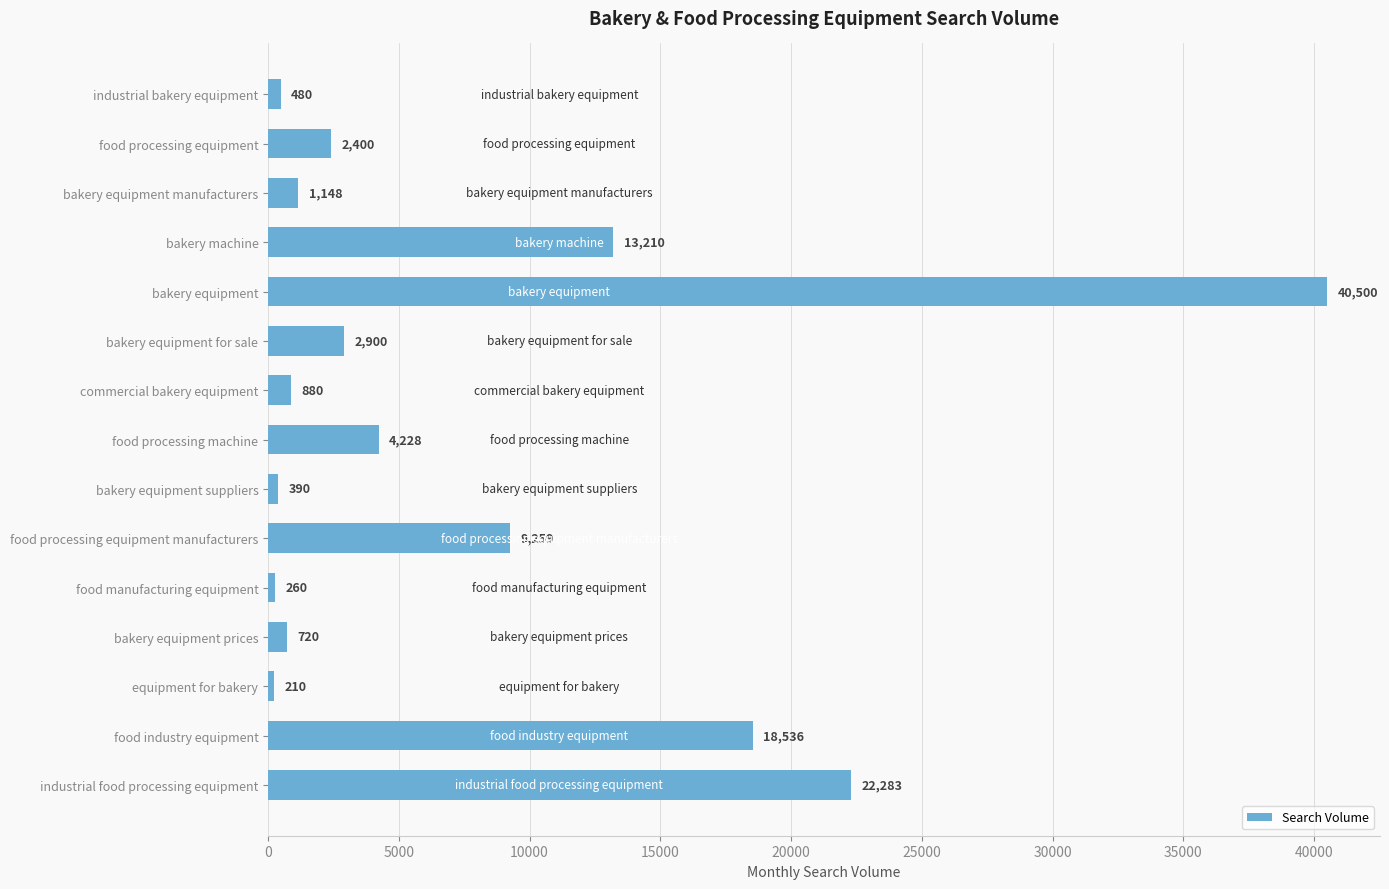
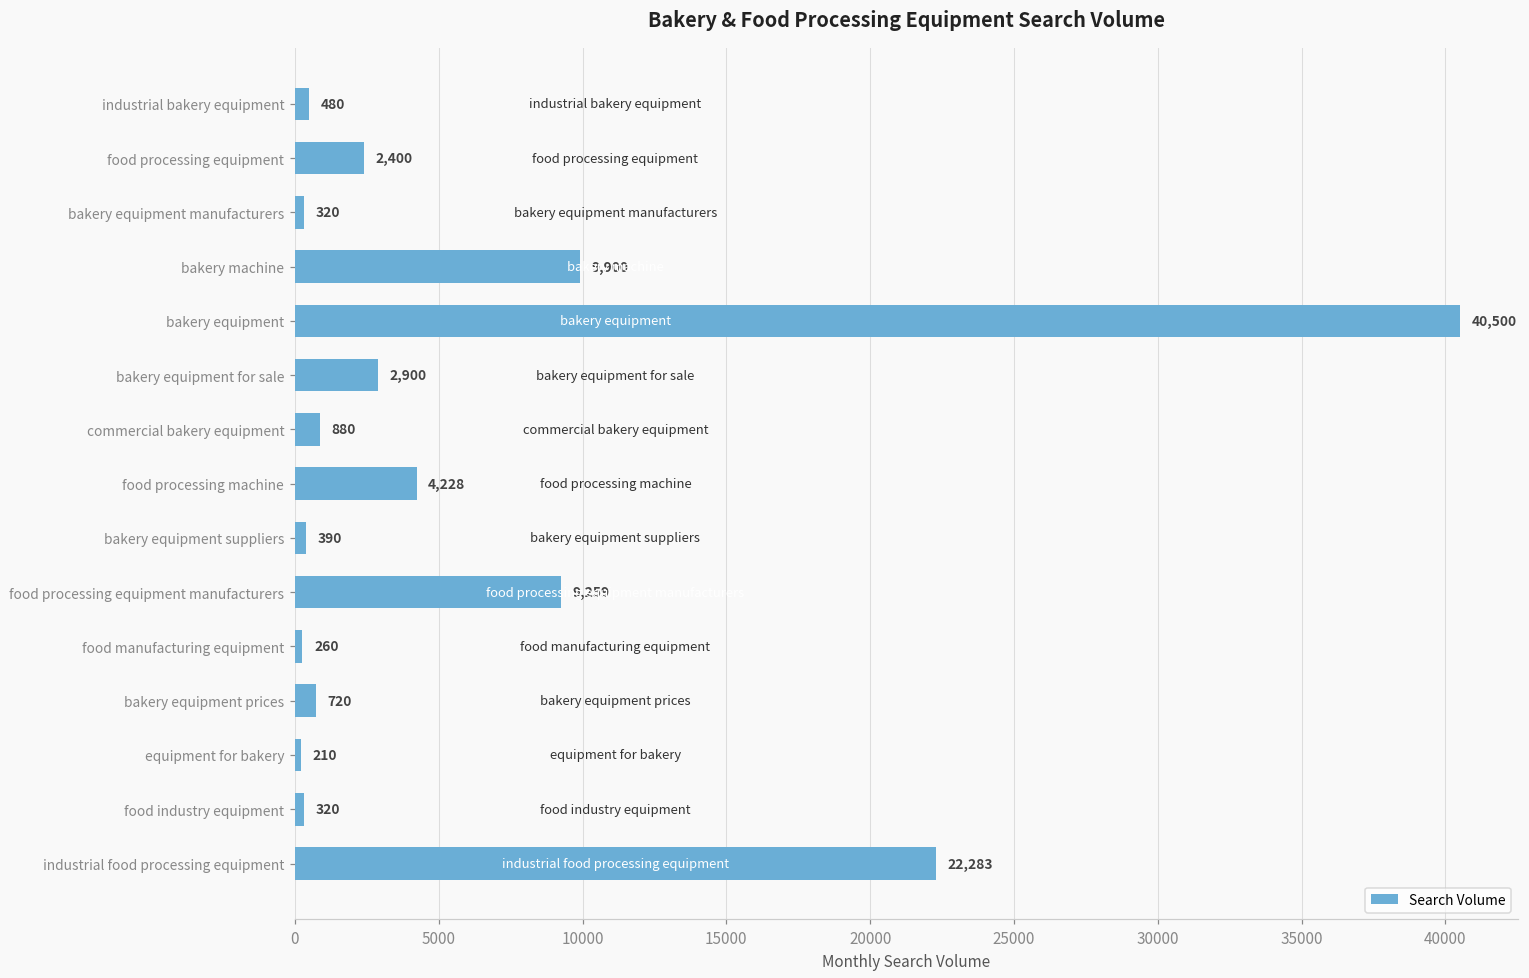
bakery equipment manufacturers: 1,148 -> 320
bakery machine: 13,210 -> 9,900
food industry equipment: 18,536 -> 320
